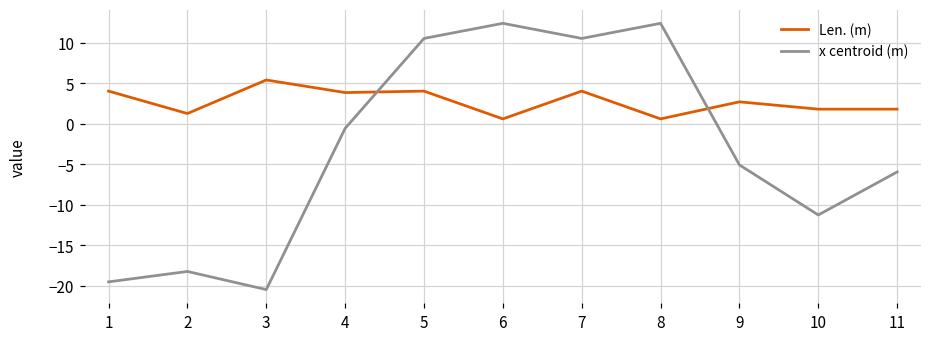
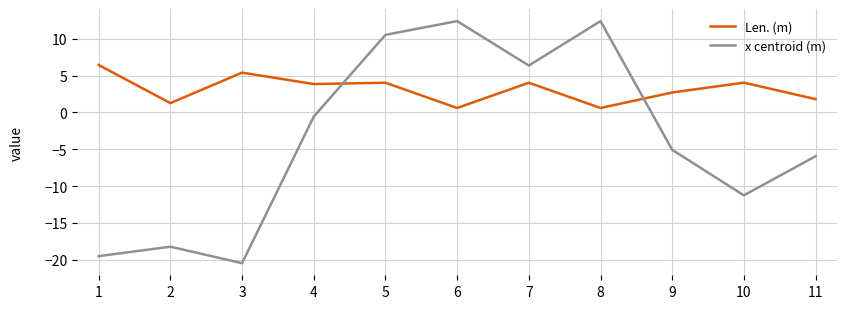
Len. (m), 1: 4 -> 6
x centroid (m), 7: 11 -> 6
Len. (m), 10: 2 -> 4
